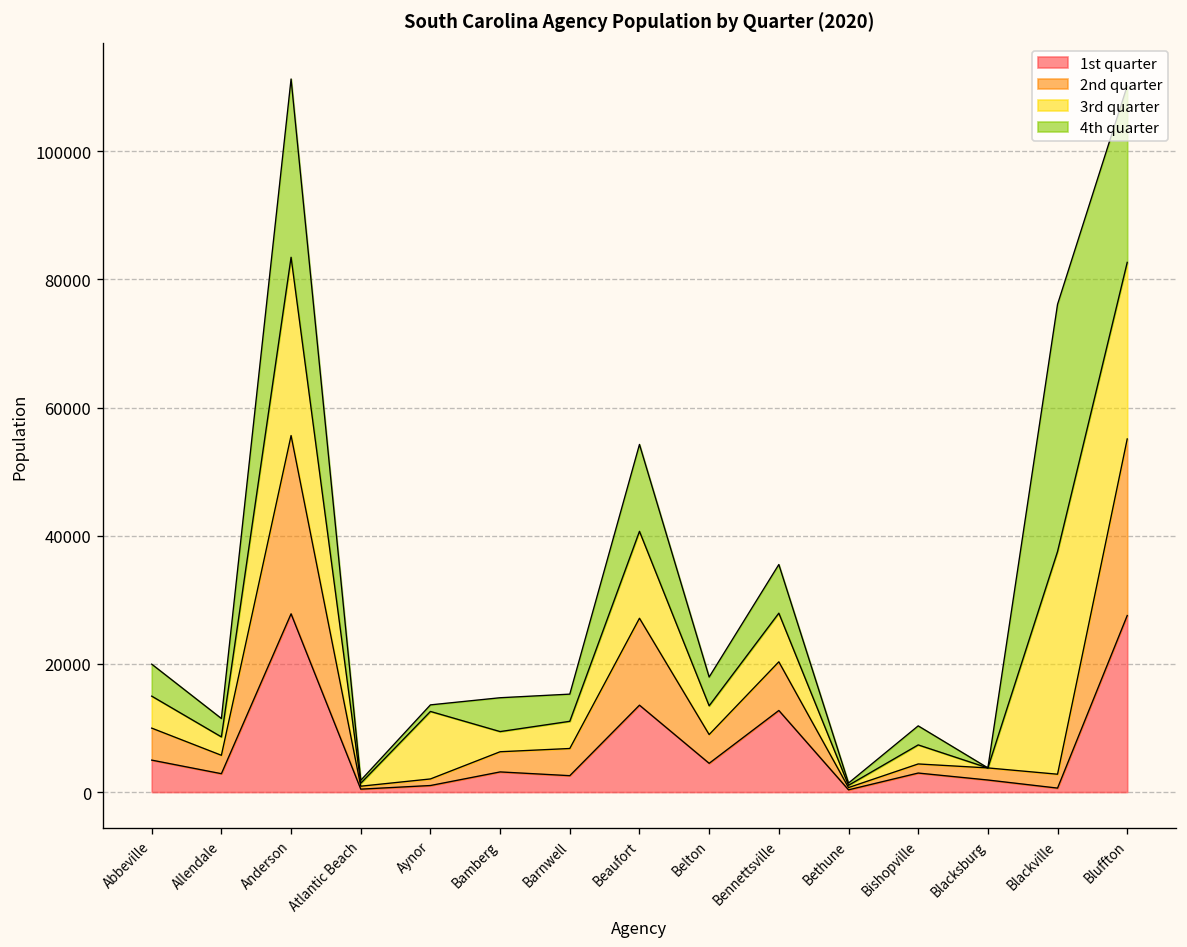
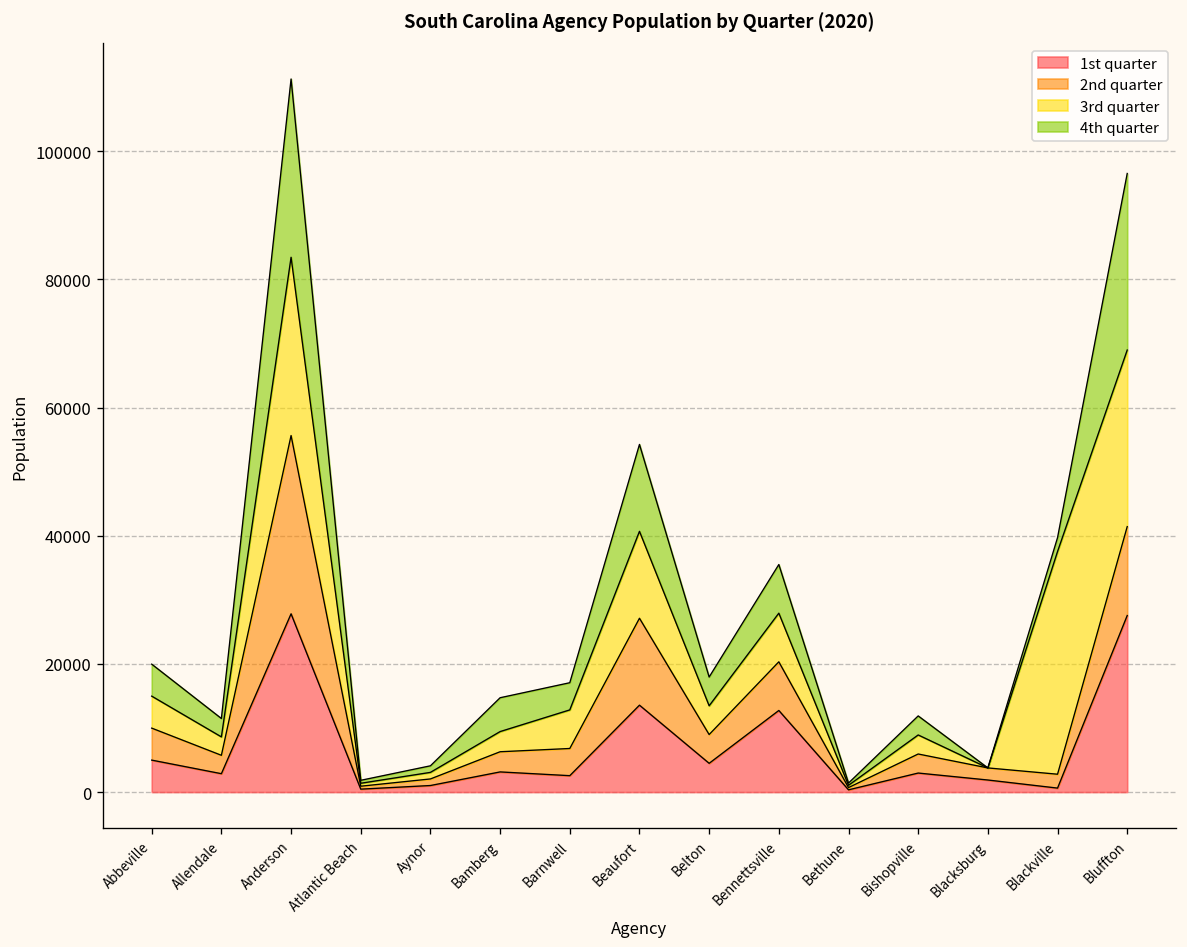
3rd quarter, Aynor: 11000 -> 1000
3rd quarter, Barnwell: 4000 -> 6000
2nd quarter, Bishopville: 1000 -> 3000
4th quarter, Blackville: 39000 -> 2000
2nd quarter, Bluffton: 28000 -> 14000
